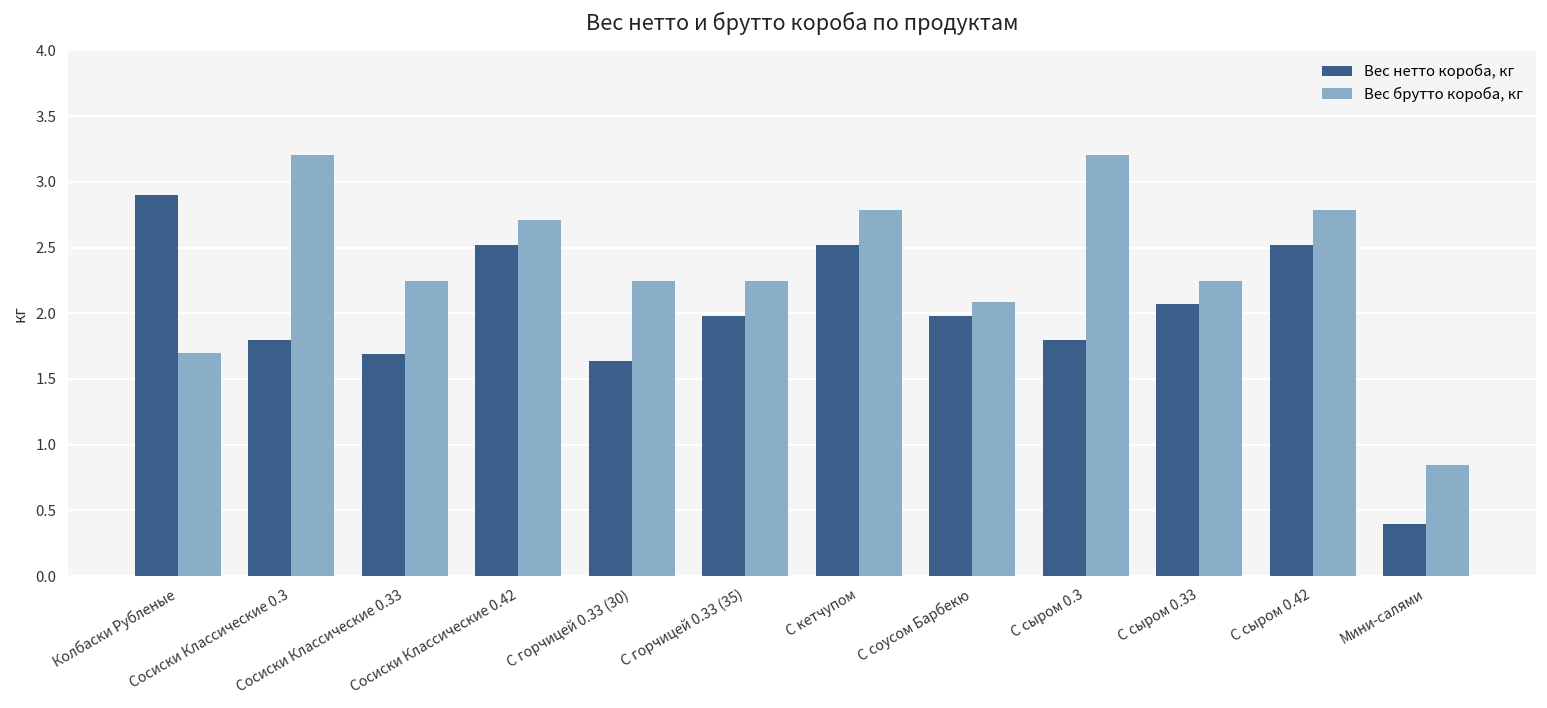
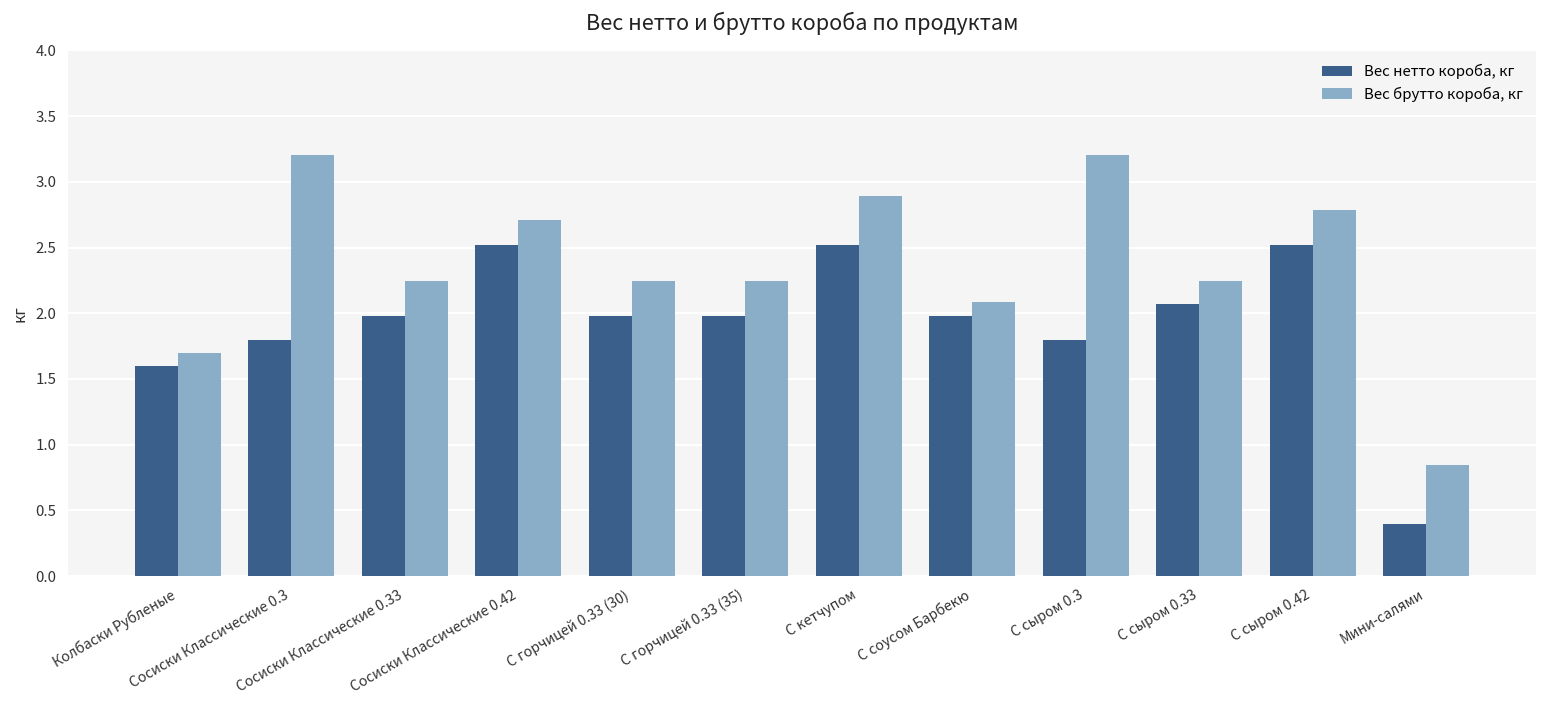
Вес нетто короба, кг, Колбаски Рубленые: 2.9 -> 1.6
Вес нетто короба, кг, Сосиски Классические 0.33: 1.69 -> 1.98
Вес нетто короба, кг, С горчицей 0.33 (30): 1.64 -> 1.98
Вес брутто короба, кг, С кетчупом: 2.79 -> 2.89
